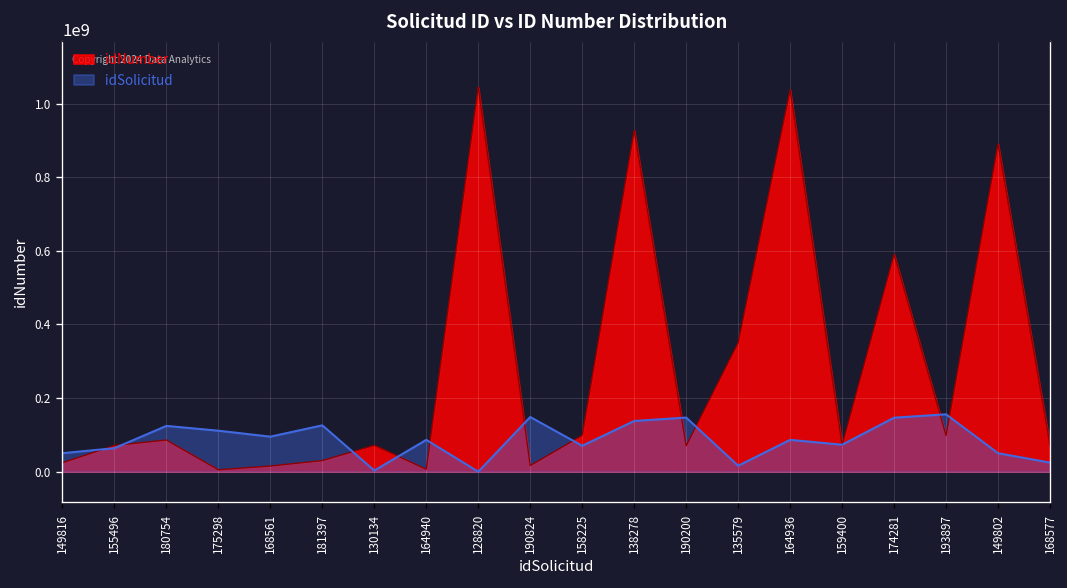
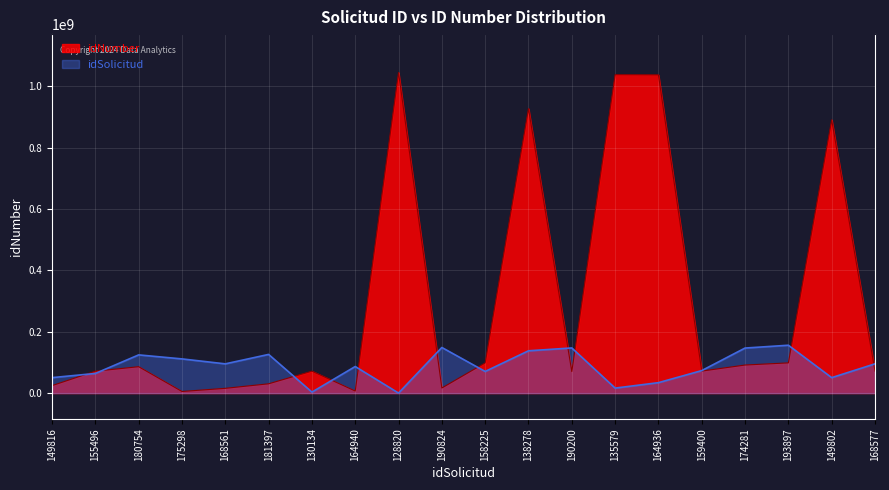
idNumber, 135579: 350000000 -> 1040000000
idSolicitud, 164936: 90000000 -> 30000000
idNumber, 174281: 590000000 -> 90000000
idSolicitud, 168577: 20000000 -> 100000000
